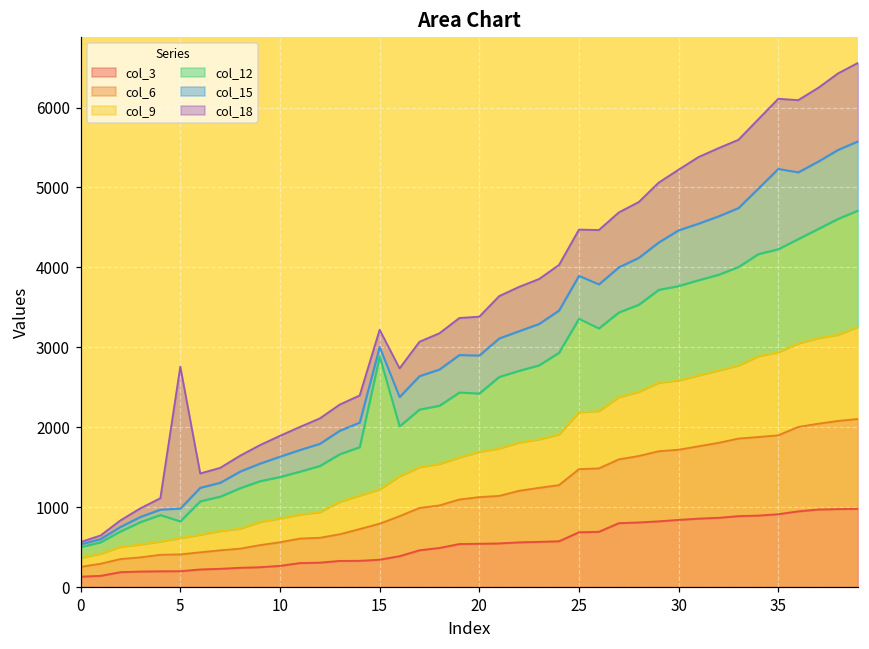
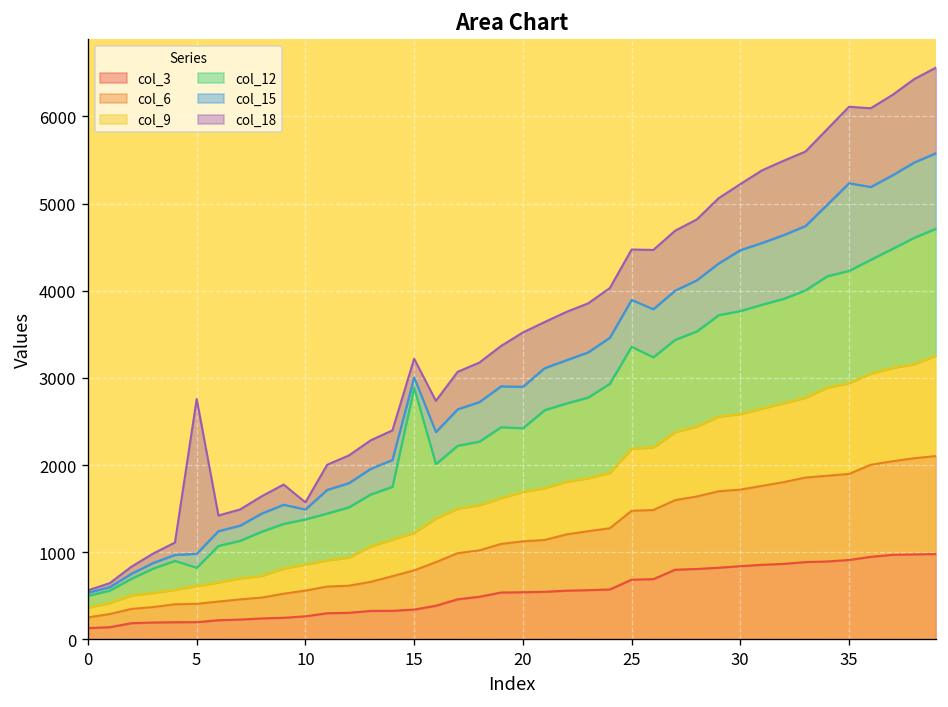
col_15, 10: 300 -> 100
col_18, 10: 300 -> 100
col_18, 20: 500 -> 600
